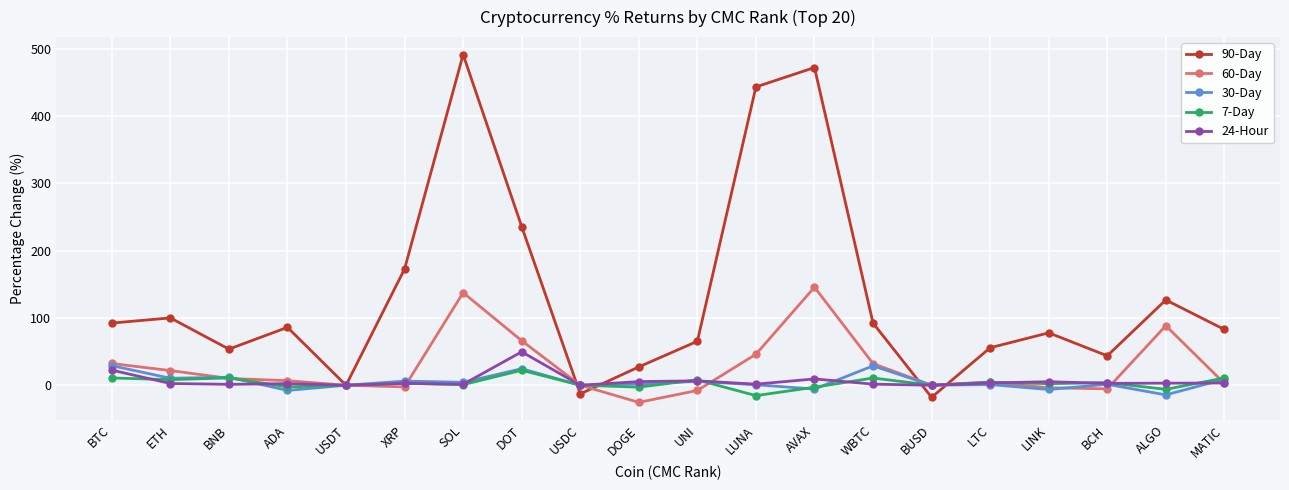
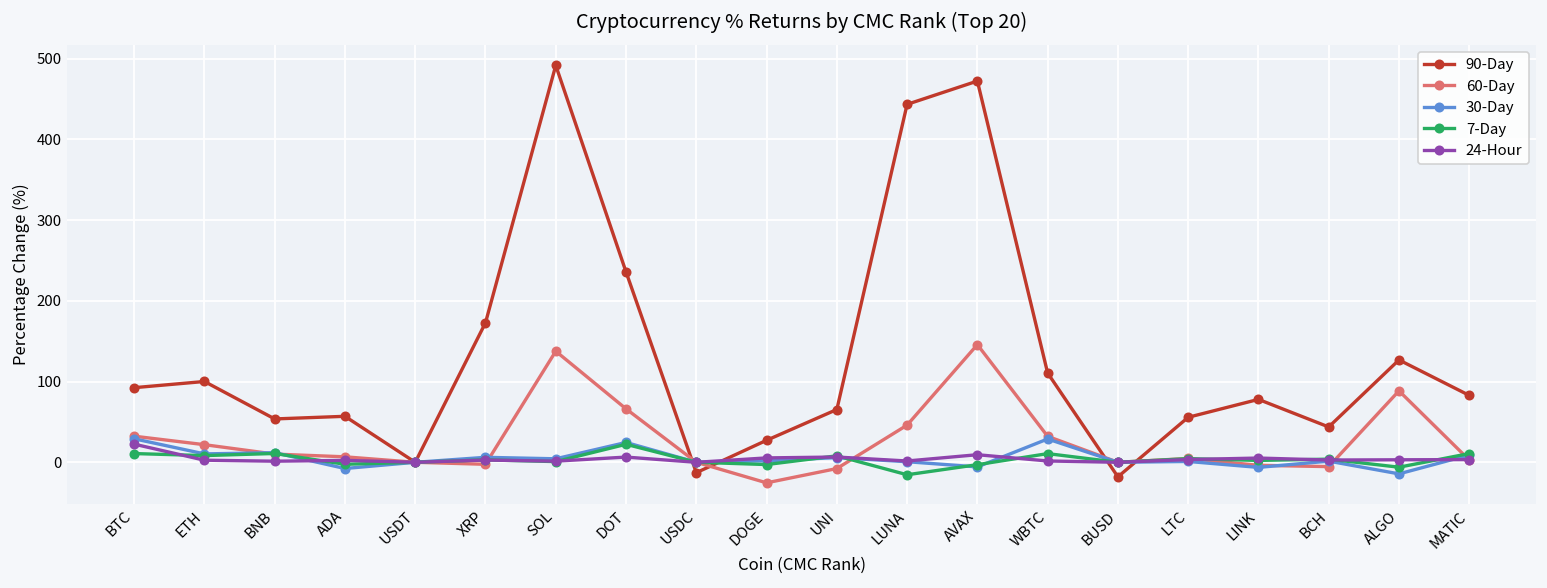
90-Day, ADA: 90 -> 60
24-Hour, DOT: 50 -> 10
90-Day, WBTC: 90 -> 110
